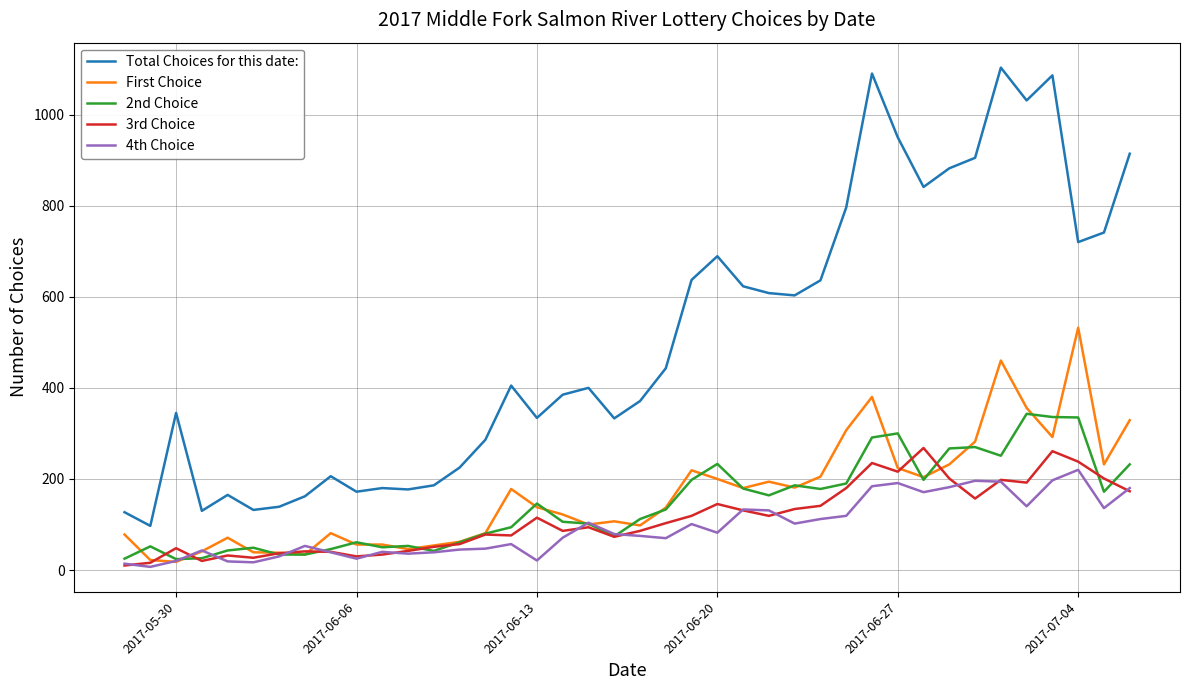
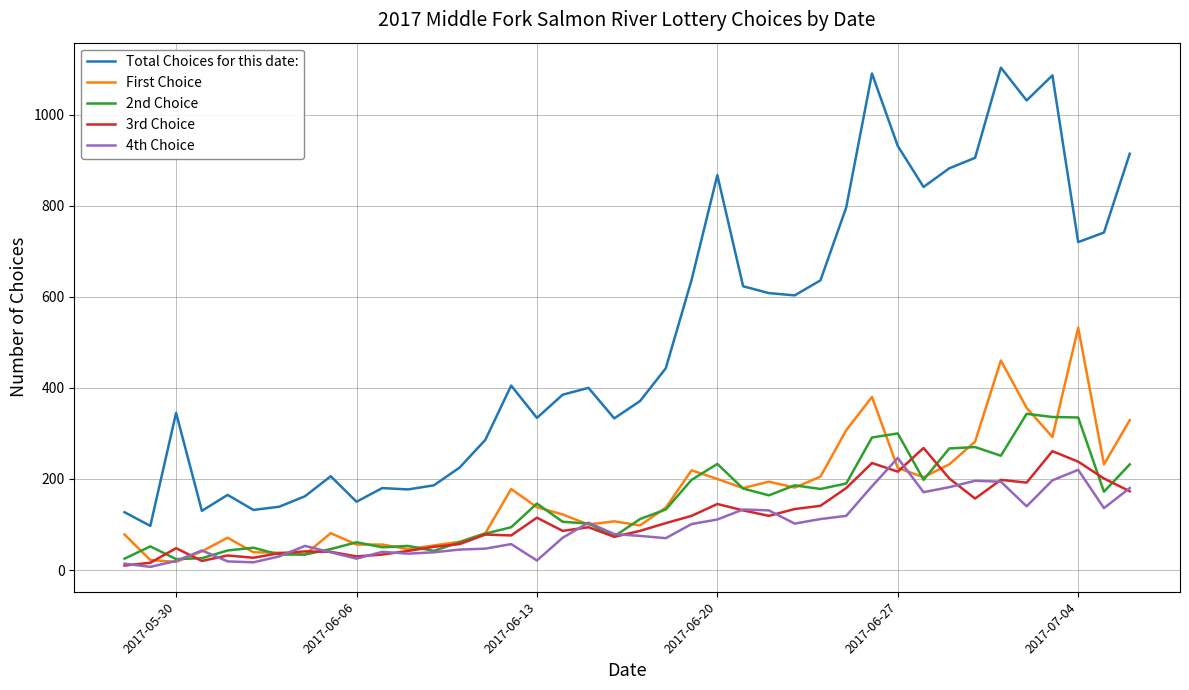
Total Choices for this date:, 2017-06-06: 170 -> 150
Total Choices for this date:, 2017-06-20: 690 -> 870
4th Choice, 2017-06-20: 80 -> 110
Total Choices for this date:, 2017-06-27: 950 -> 930
4th Choice, 2017-06-27: 190 -> 250
